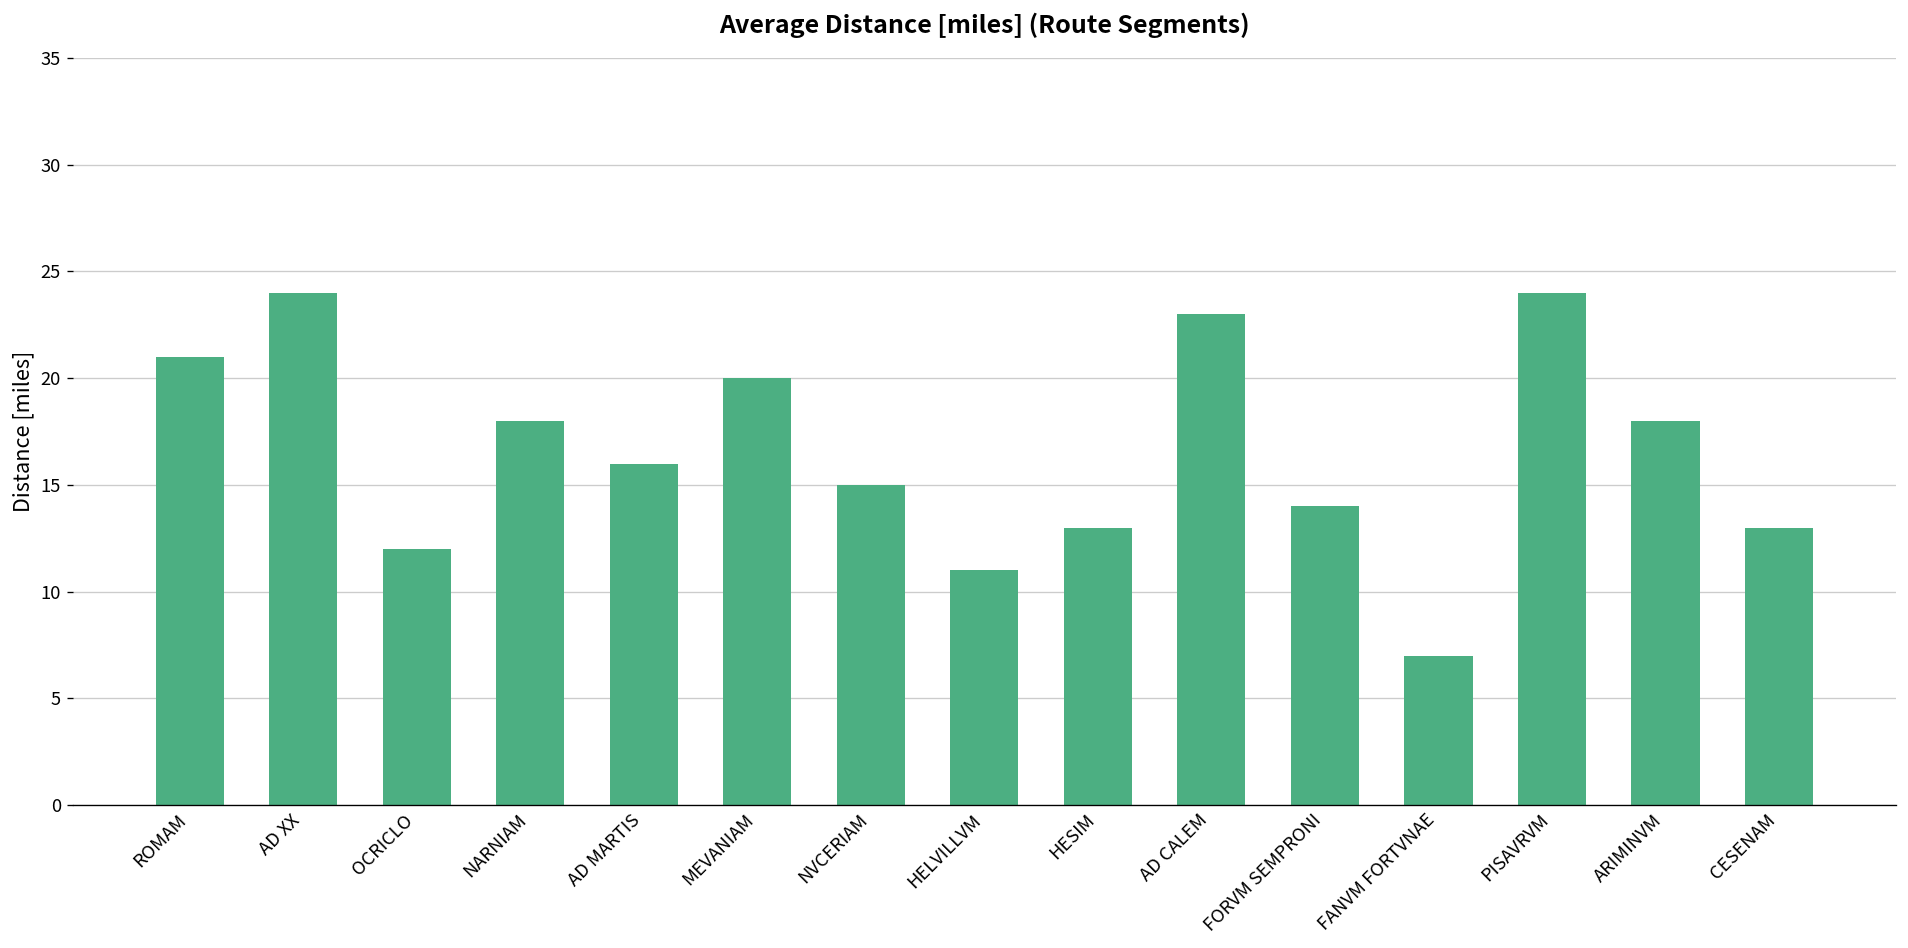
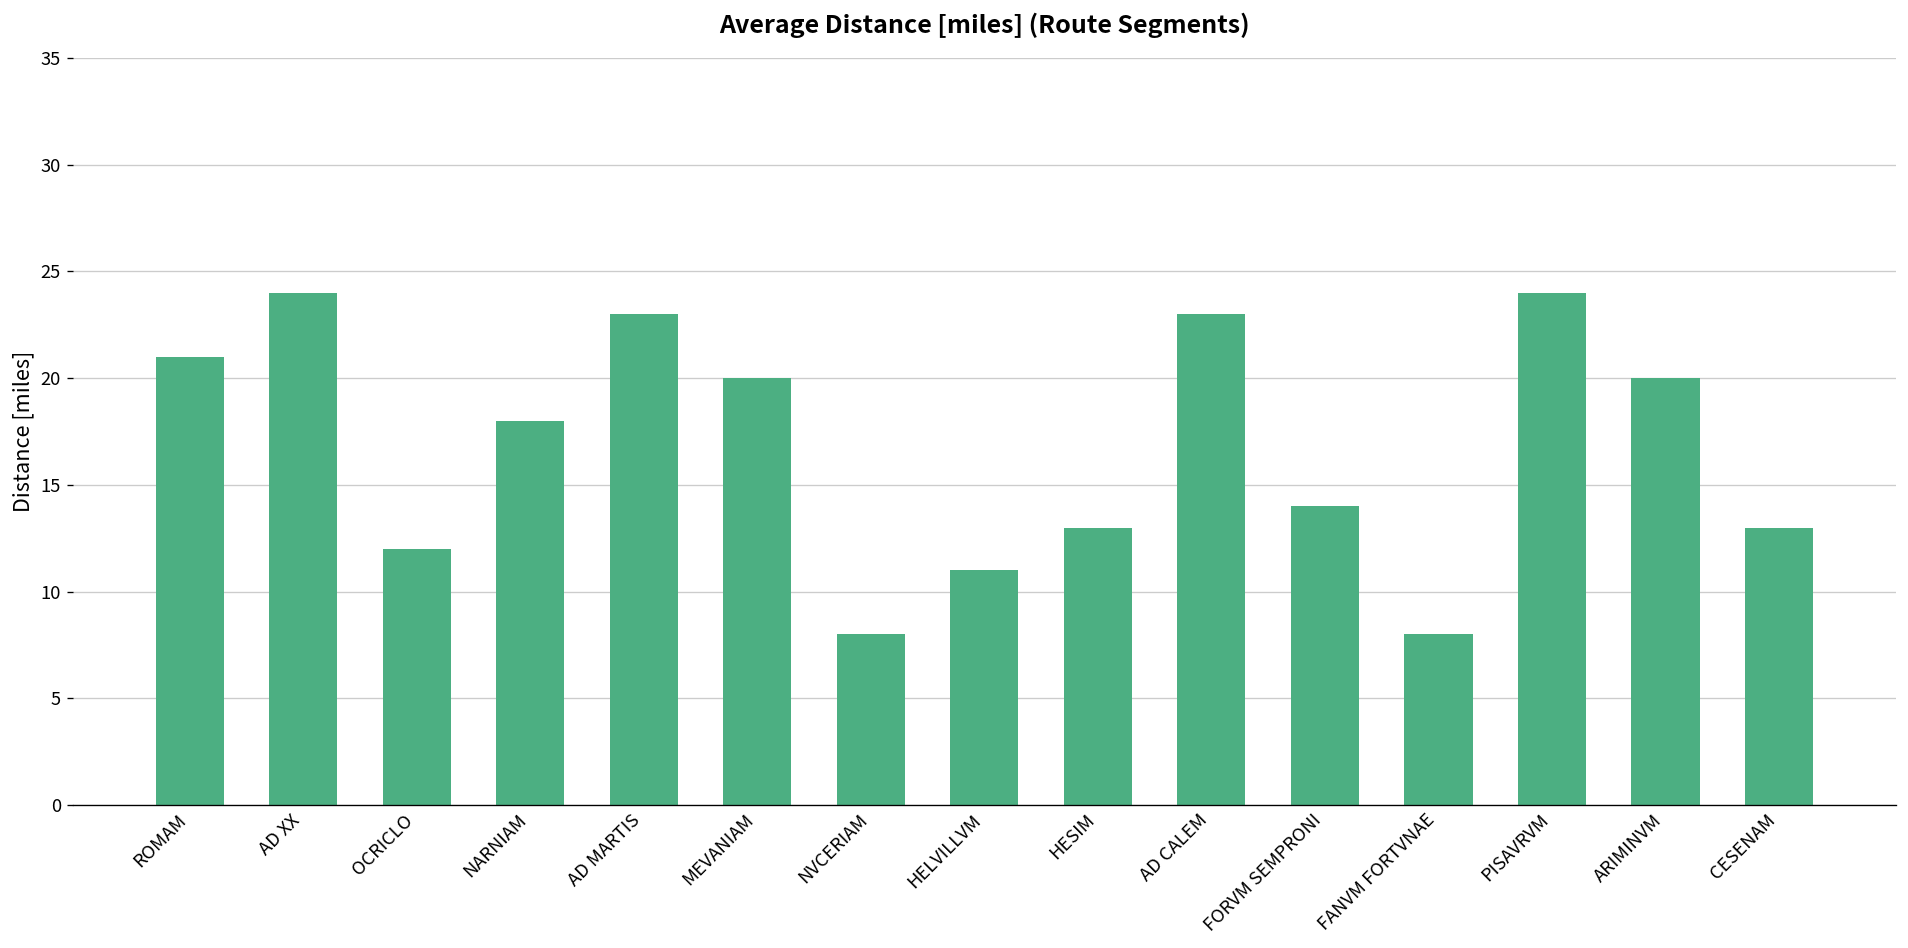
AD MARTIS: 16 -> 23
NVCERIAM: 15 -> 8
FANVM FORTVNAE: 7 -> 8
ARIMINVM: 18 -> 20
